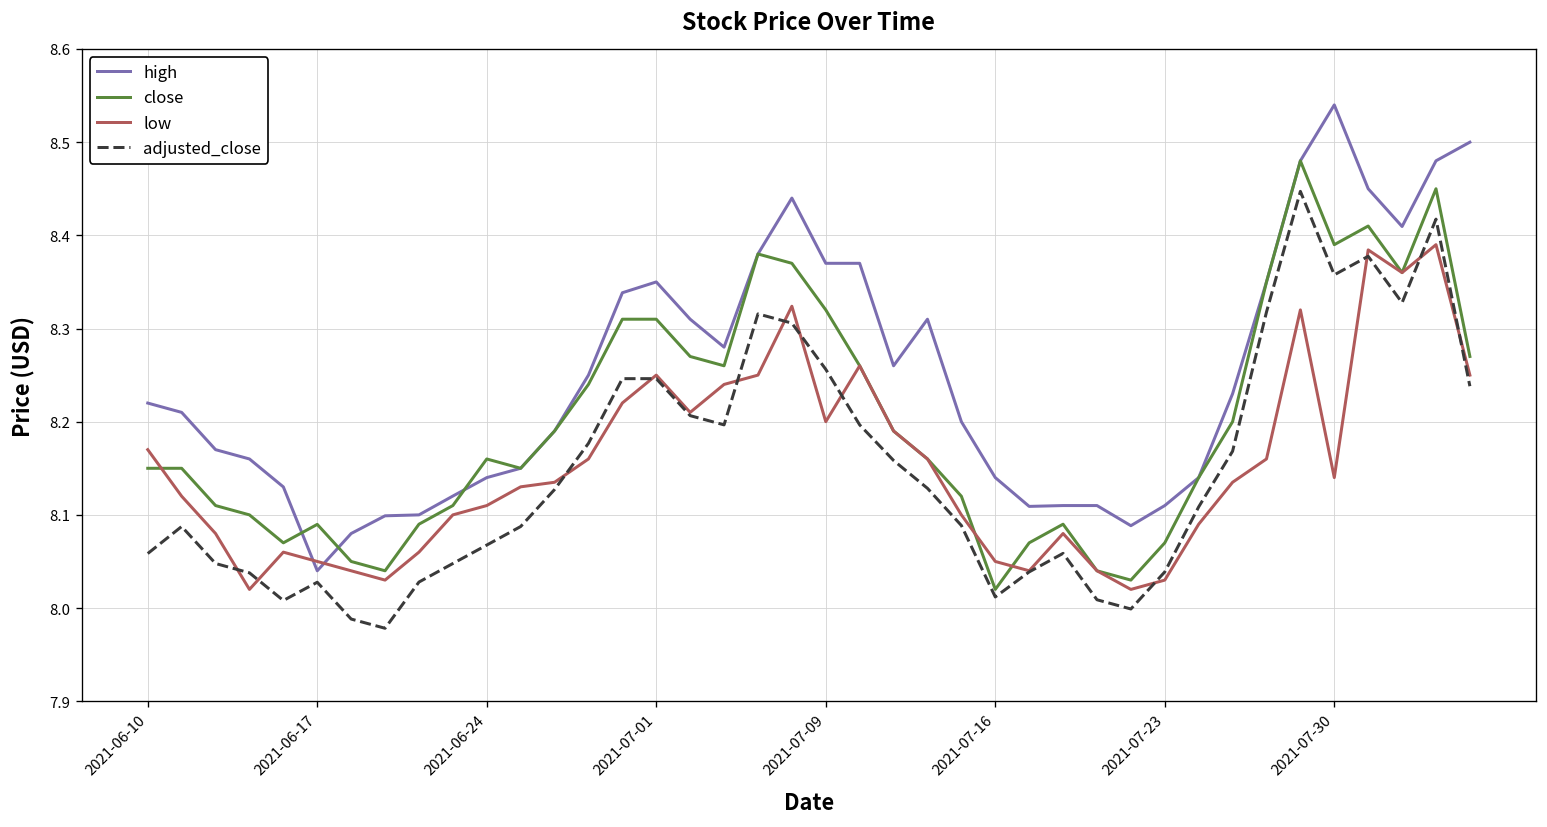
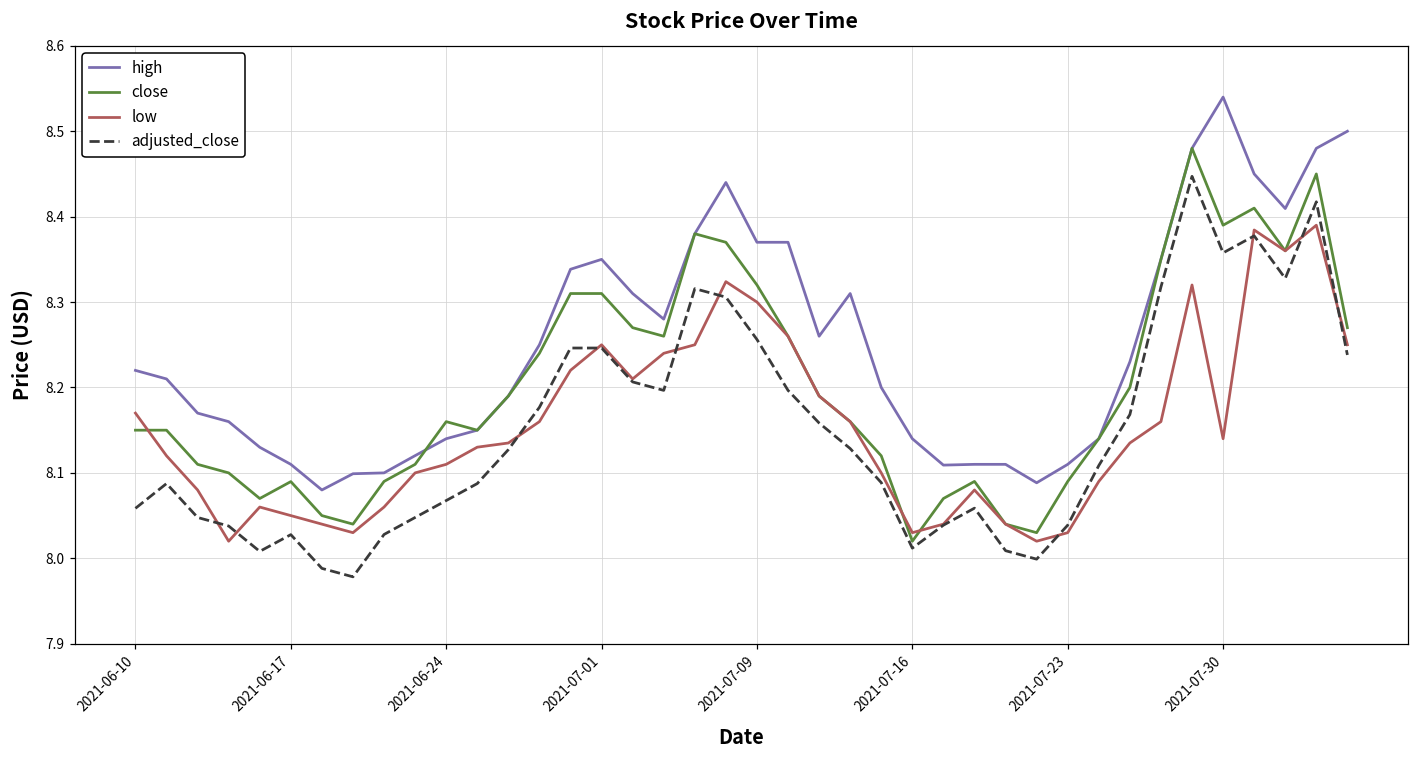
high, 2021-06-17: 8.04 -> 8.11
low, 2021-07-09: 8.2 -> 8.3
low, 2021-07-16: 8.05 -> 8.03
close, 2021-07-23: 8.07 -> 8.09
